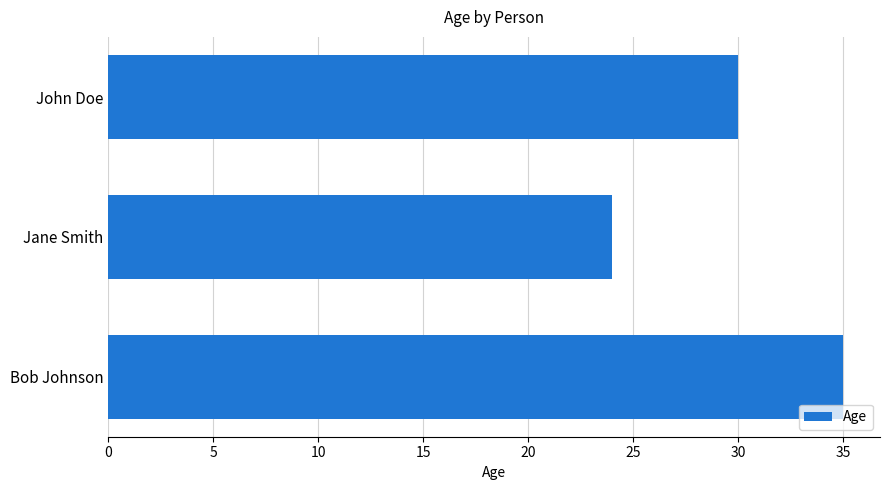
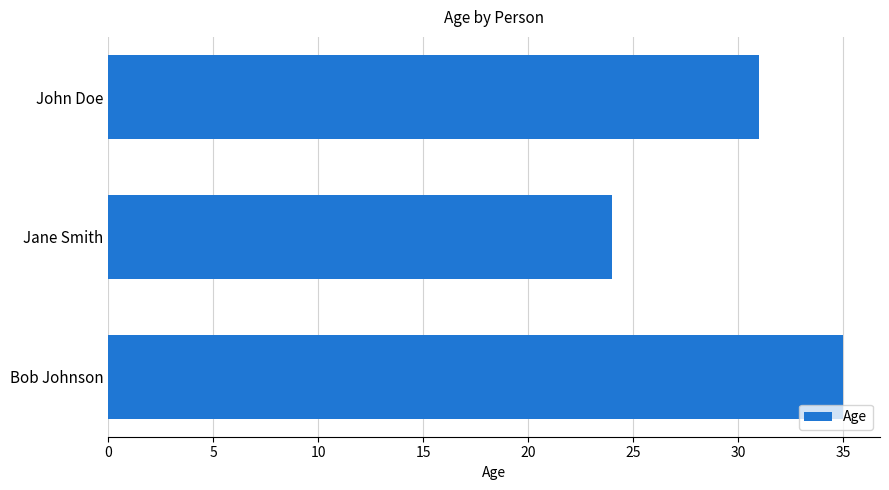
John Doe: 30 -> 31
